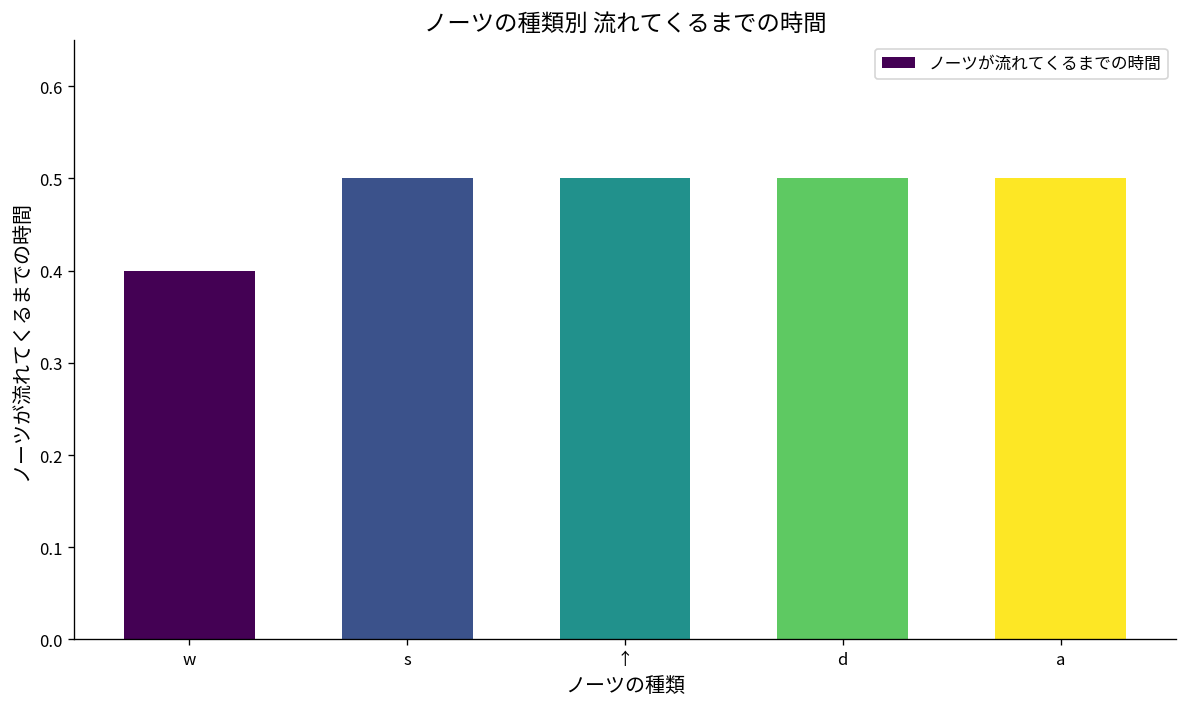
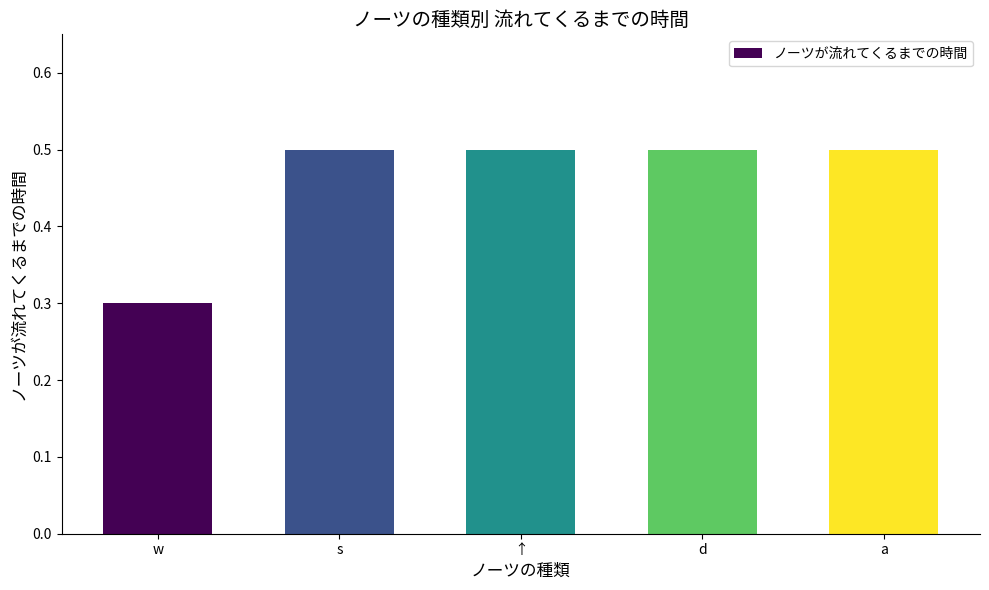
w: 0.4 -> 0.3
